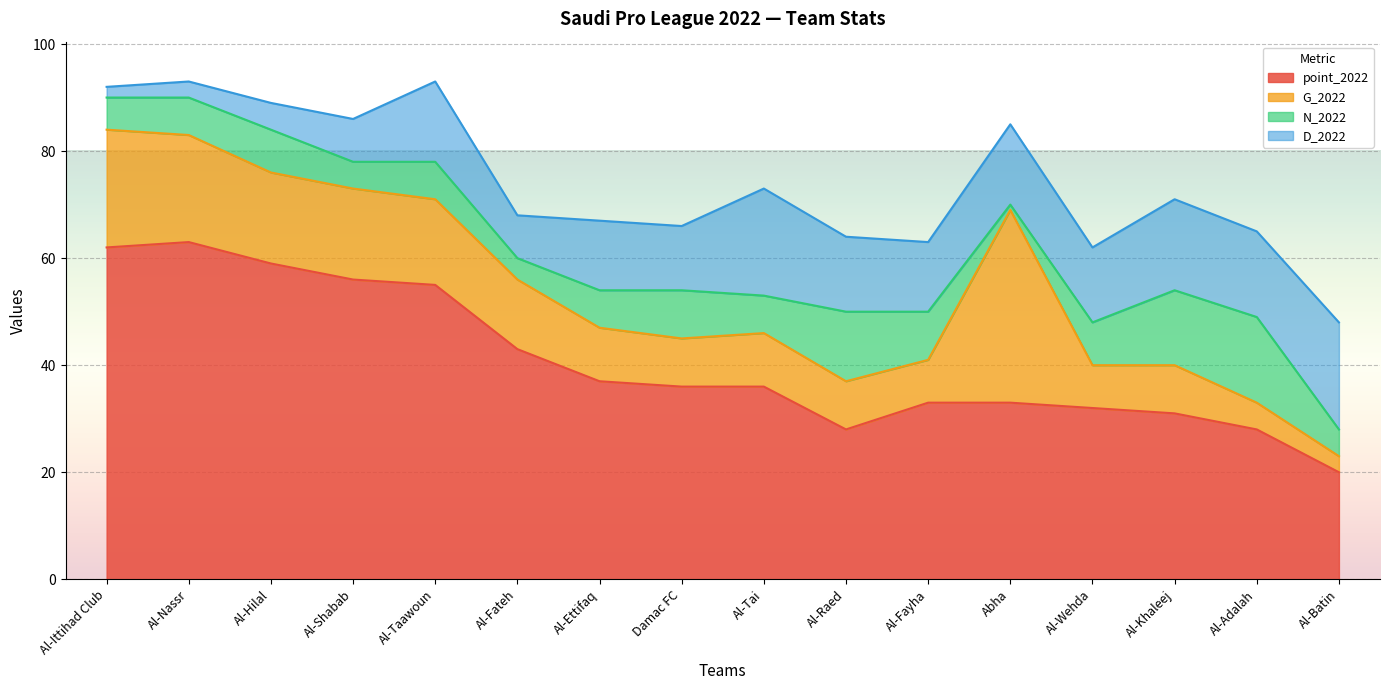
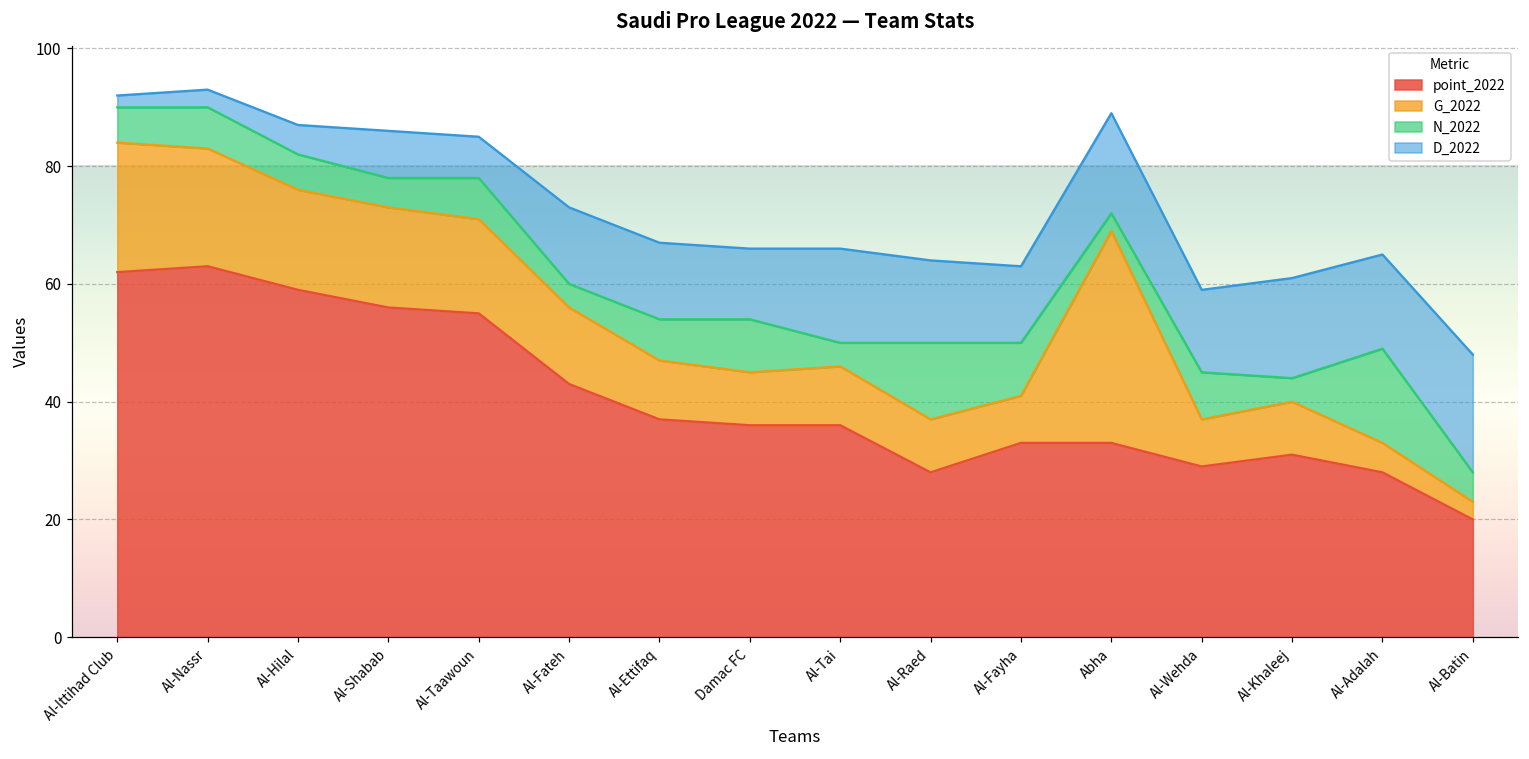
N_2022, Al-Hilal: 8 -> 6
D_2022, Al-Taawoun: 15 -> 7
D_2022, Al-Fateh: 8 -> 13
N_2022, Al-Tai: 7 -> 4
D_2022, Al-Tai: 20 -> 16
N_2022, Abha: 1 -> 3
D_2022, Abha: 15 -> 17
point_2022, Al-Wehda: 32 -> 29
N_2022, Al-Khaleej: 14 -> 4
